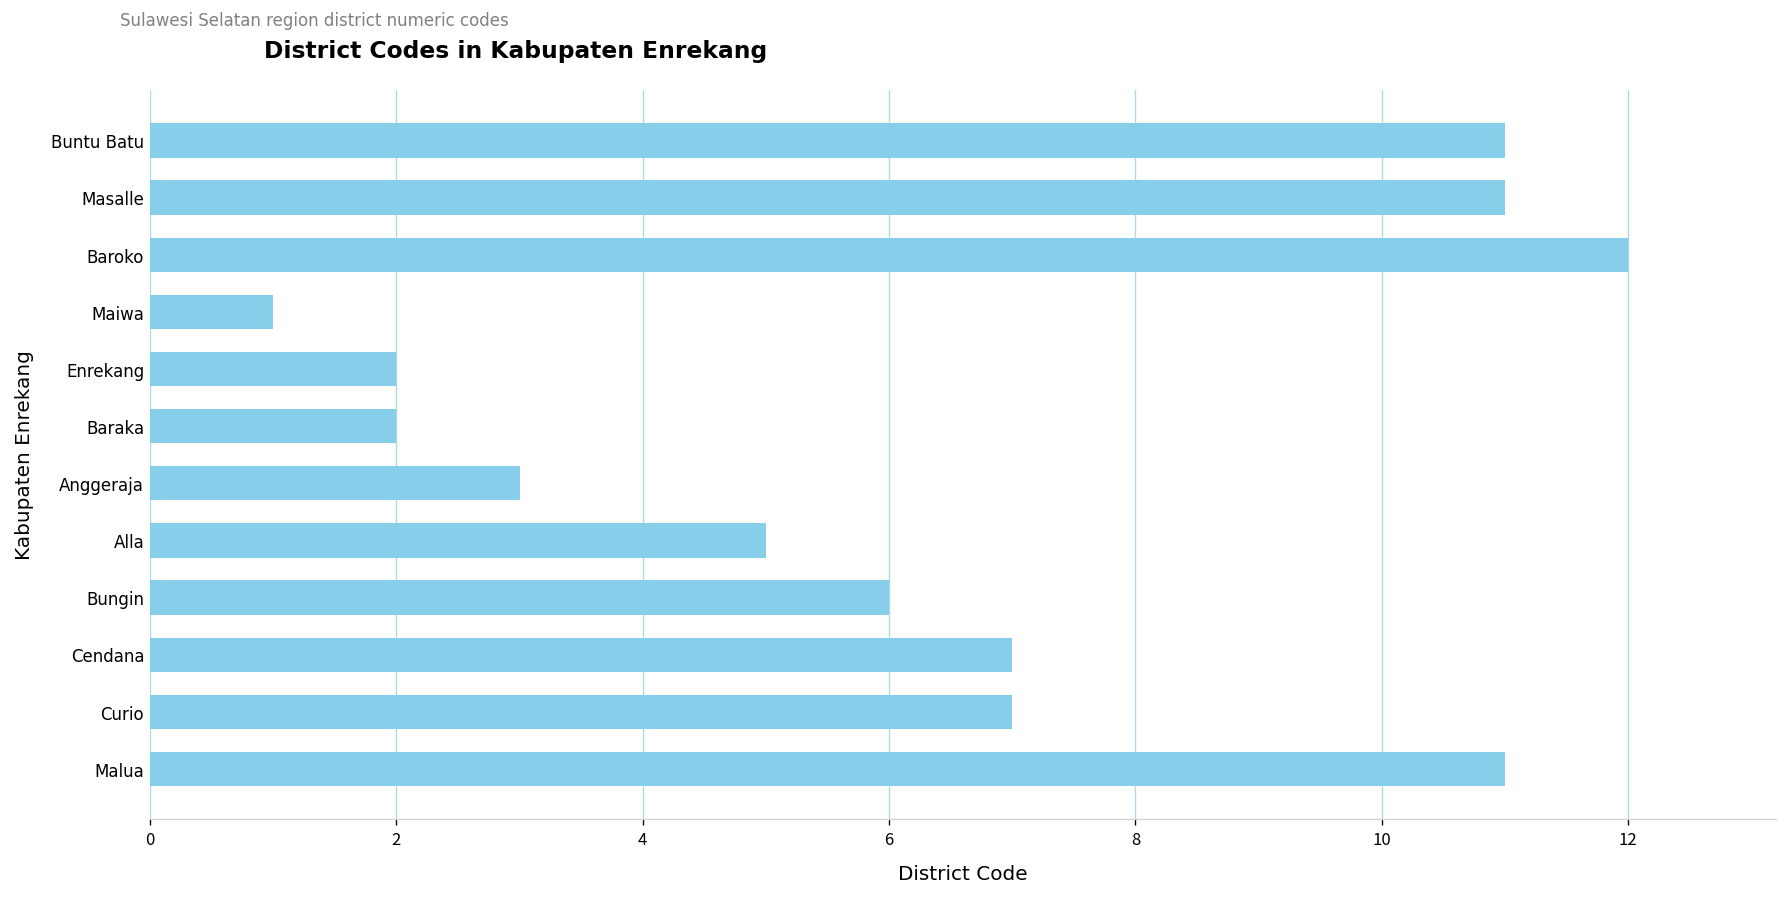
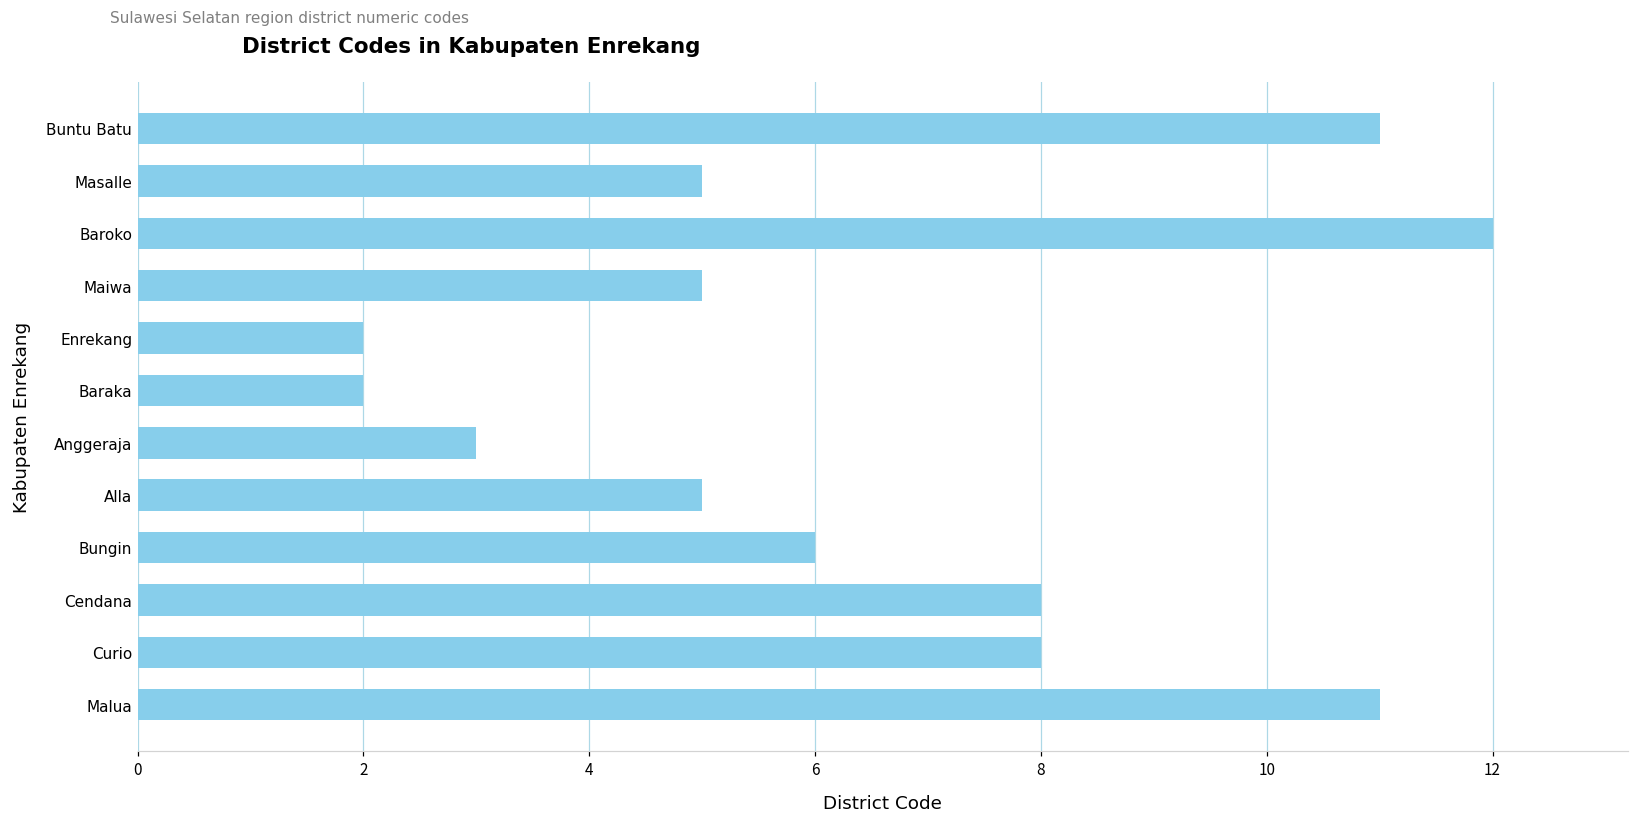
Masalle: 11 -> 5
Maiwa: 1 -> 5
Cendana: 7 -> 8
Curio: 7 -> 8
